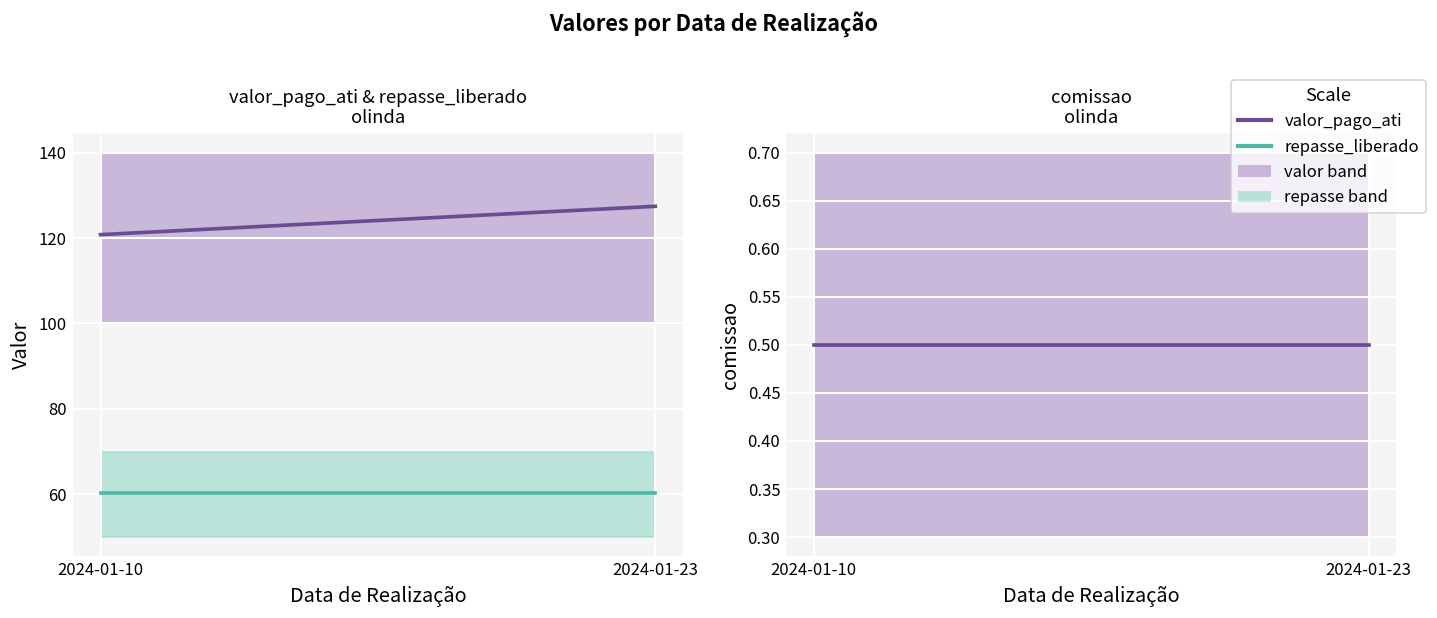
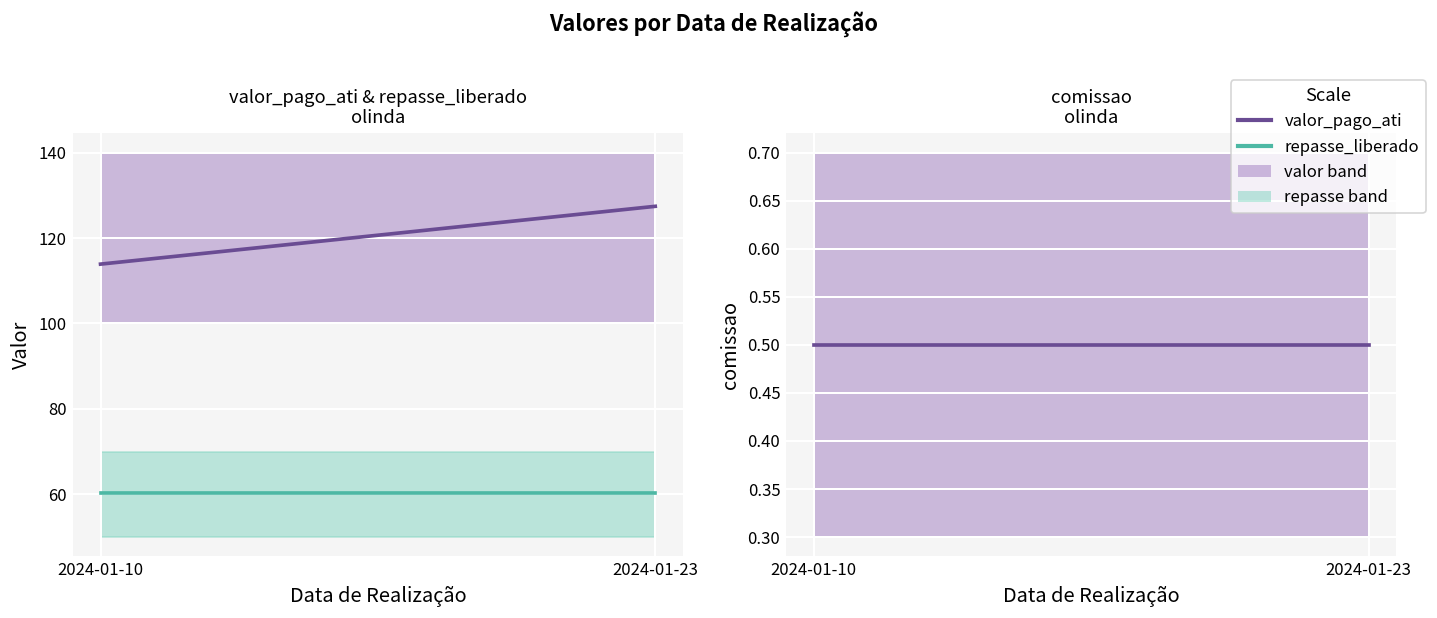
valor_pago_ati & repasse_liberado olinda, valor_pago_ati, 2024-01-10: 121 -> 114
